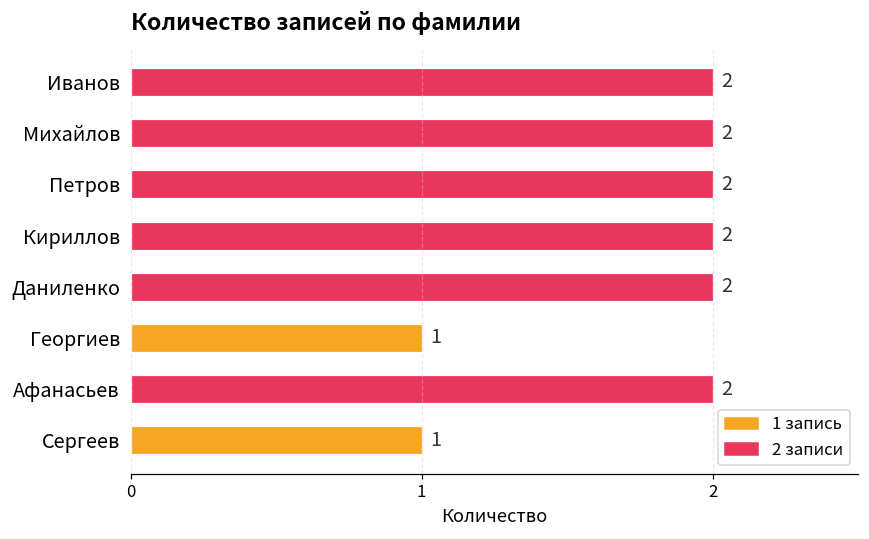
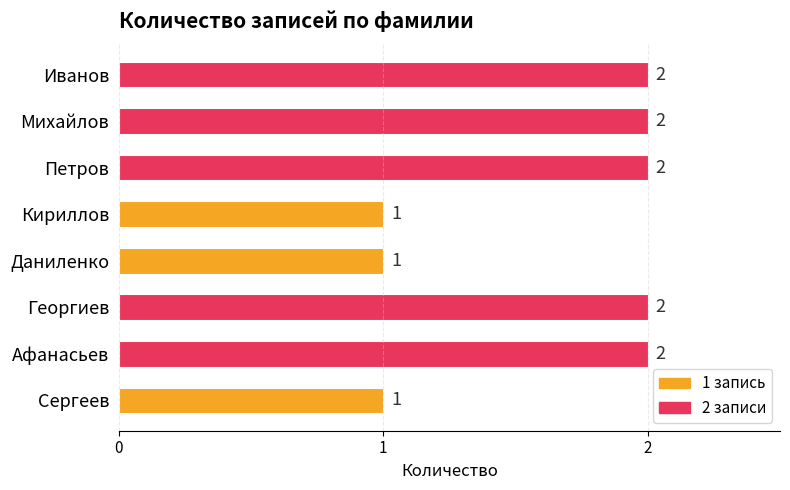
Кириллов: 2 -> 1
Даниленко: 2 -> 1
Георгиев: 1 -> 2
